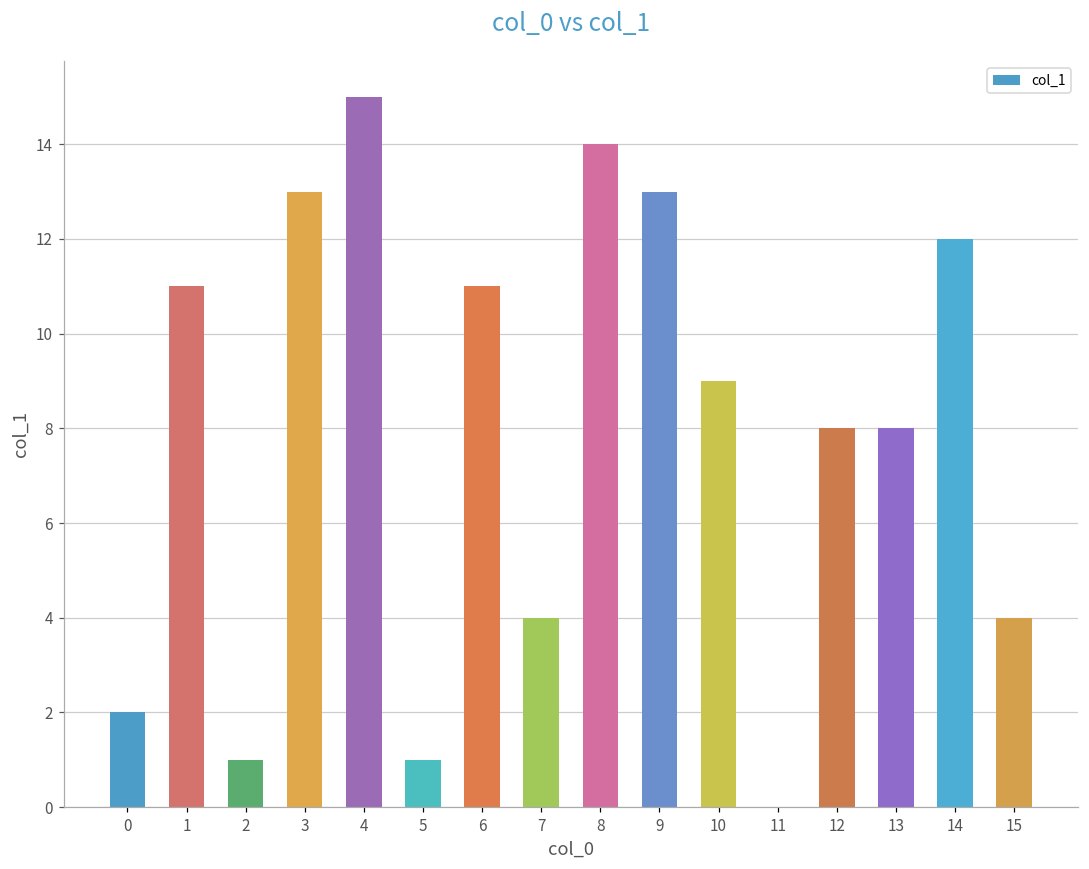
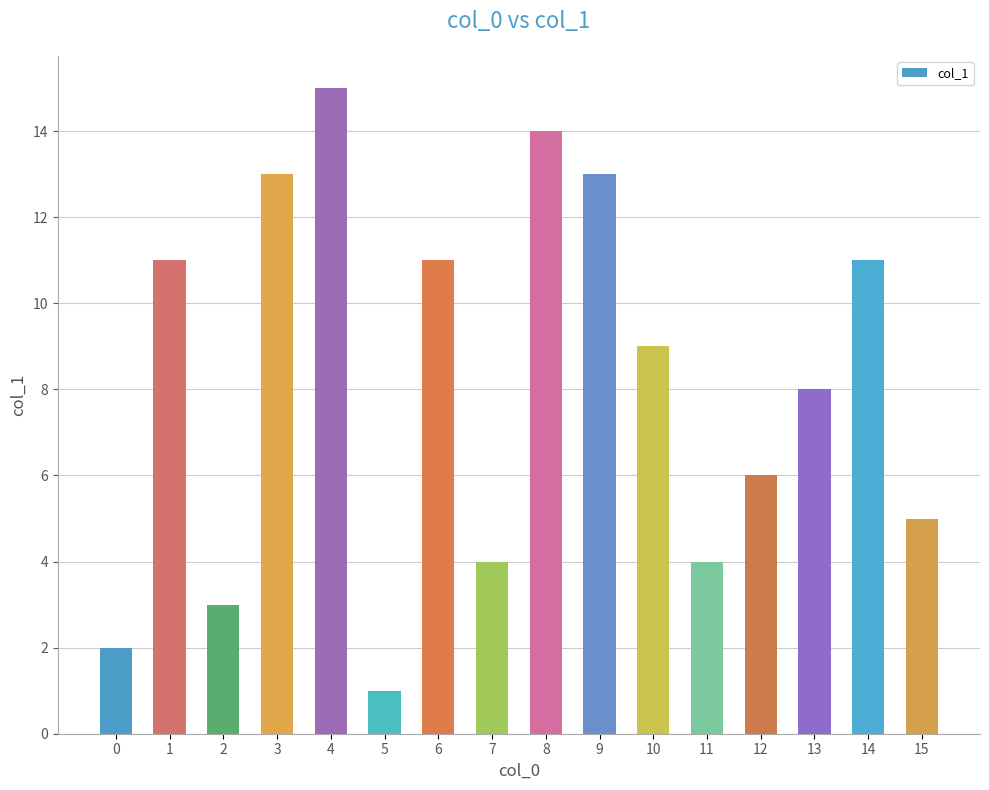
2: 1 -> 3
11: 0 -> 4
12: 8 -> 6
14: 12 -> 11
15: 4 -> 5
